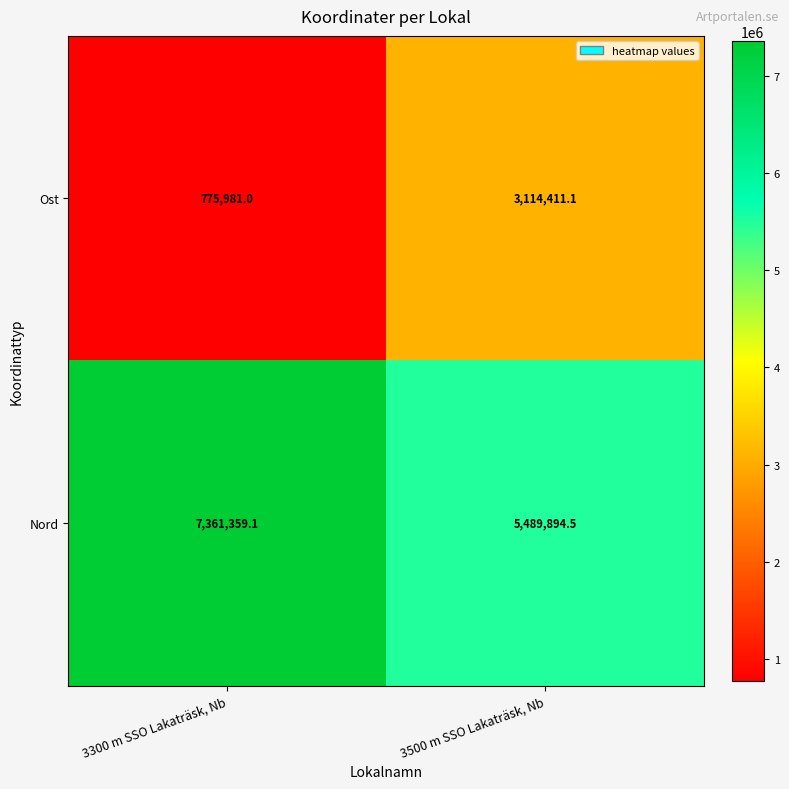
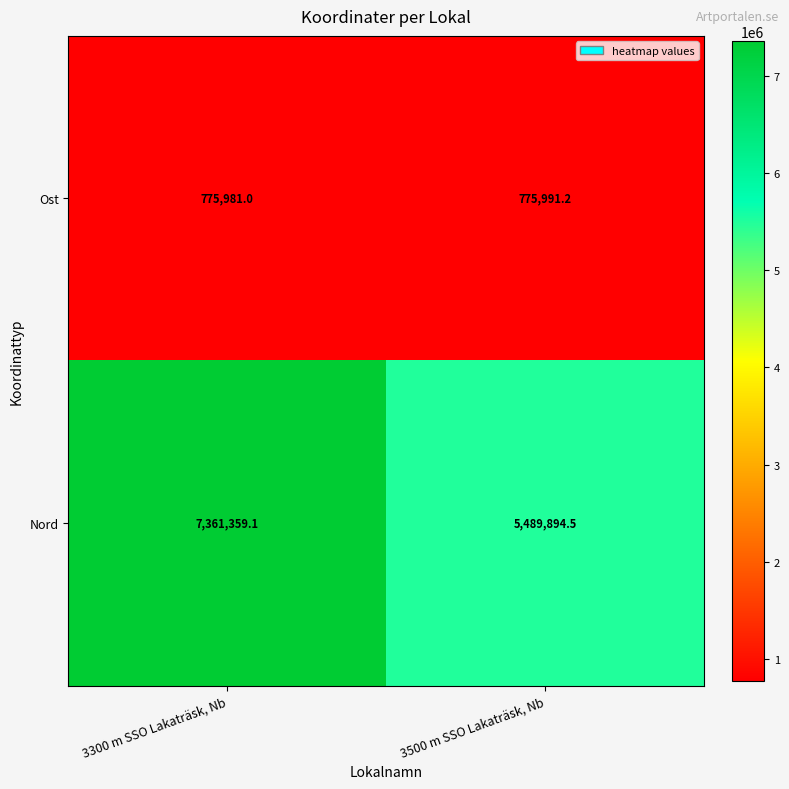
Ost, 3500 m SSO Lakaträsk, Nb: 3,114,411.1 -> 775,991.2
